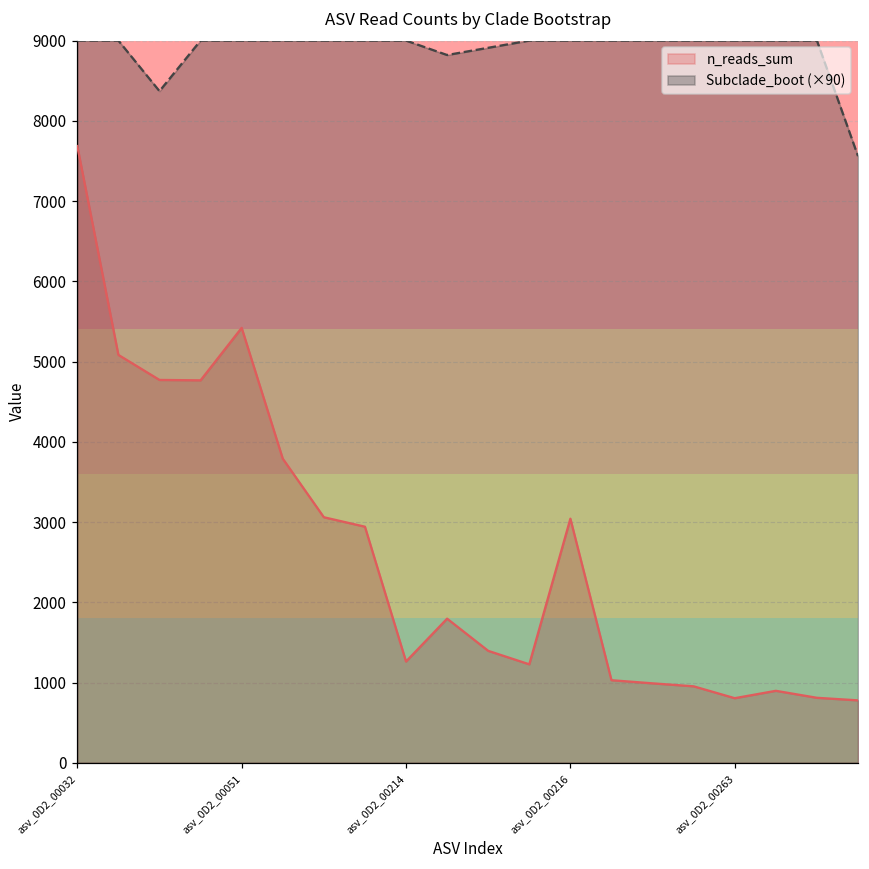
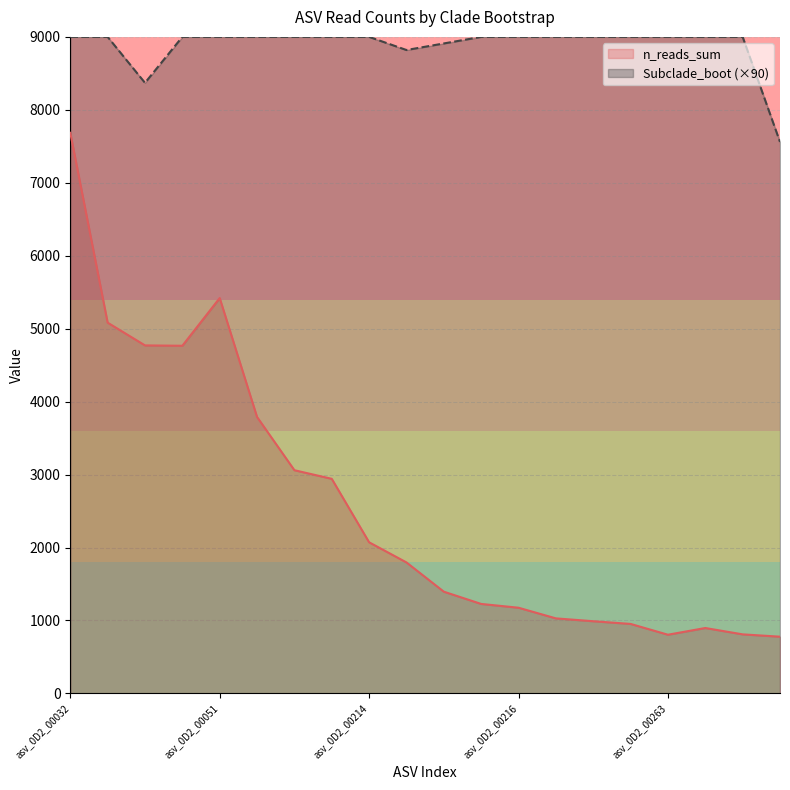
n_reads_sum, asv_0D2_00214: 1300 -> 2100
n_reads_sum, asv_0D2_00216: 3000 -> 1200
